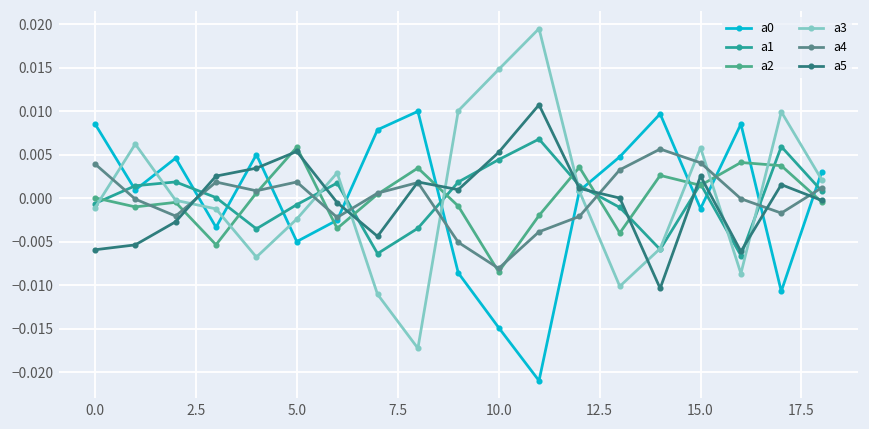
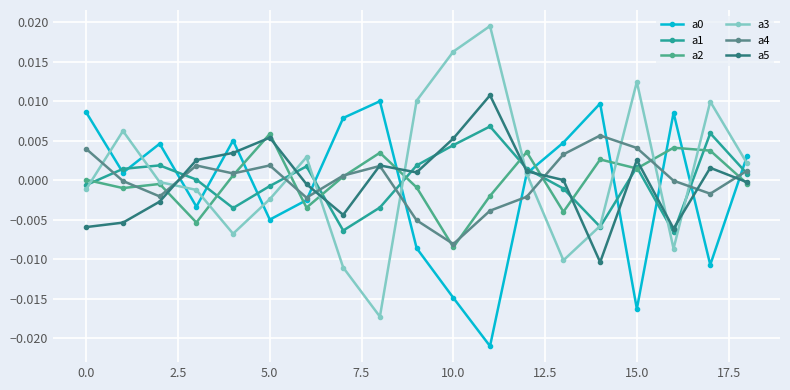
a3, 10.0: 0.015 -> 0.016
a0, 15.0: -0.001 -> -0.016
a3, 15.0: 0.006 -> 0.012
